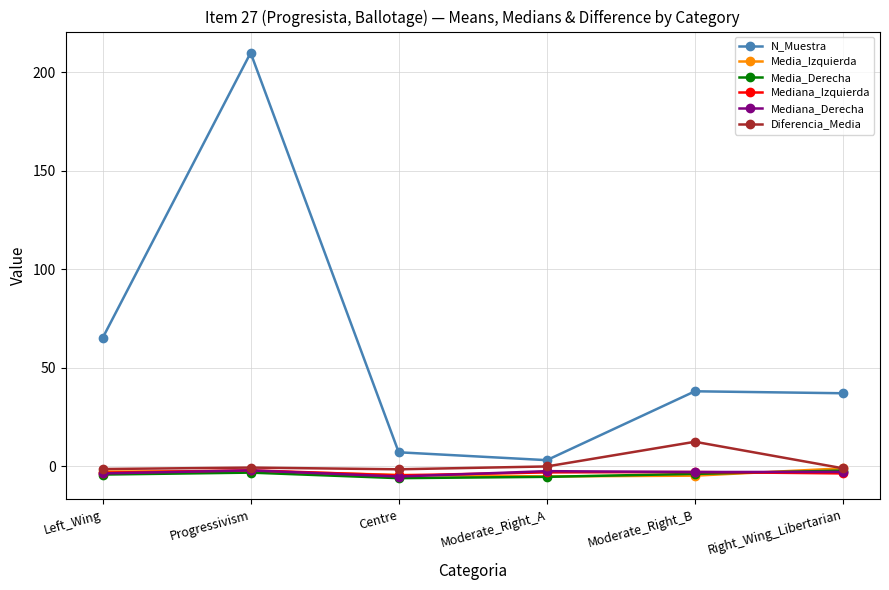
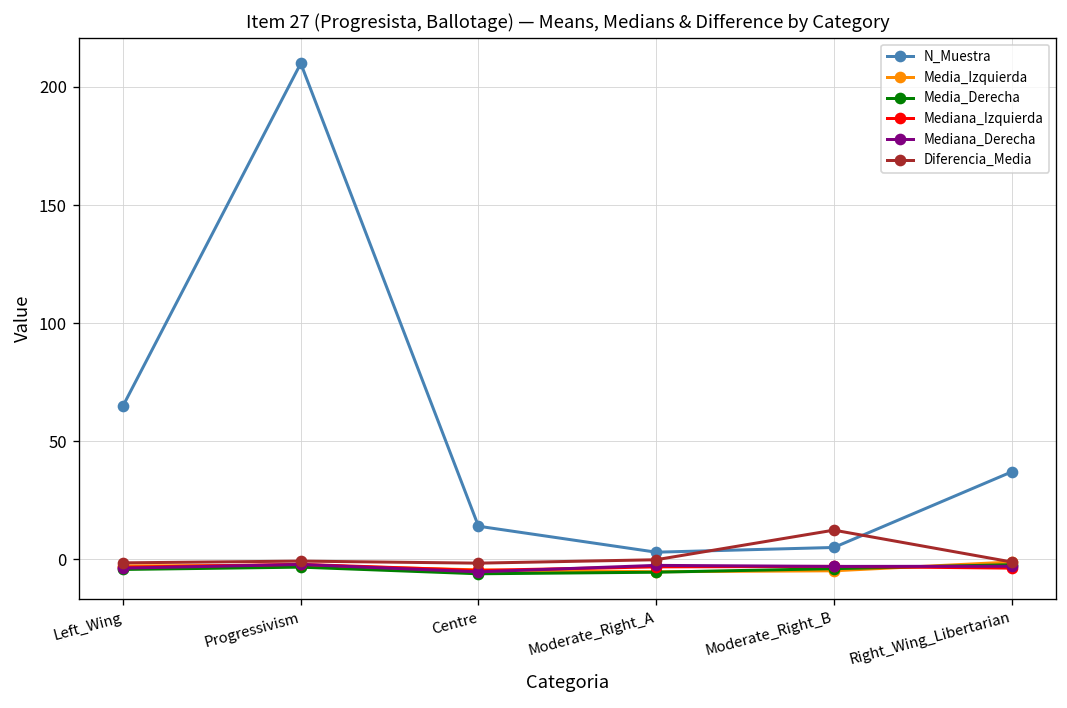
N_Muestra, Centre: 7 -> 14
N_Muestra, Moderate_Right_B: 38 -> 5
